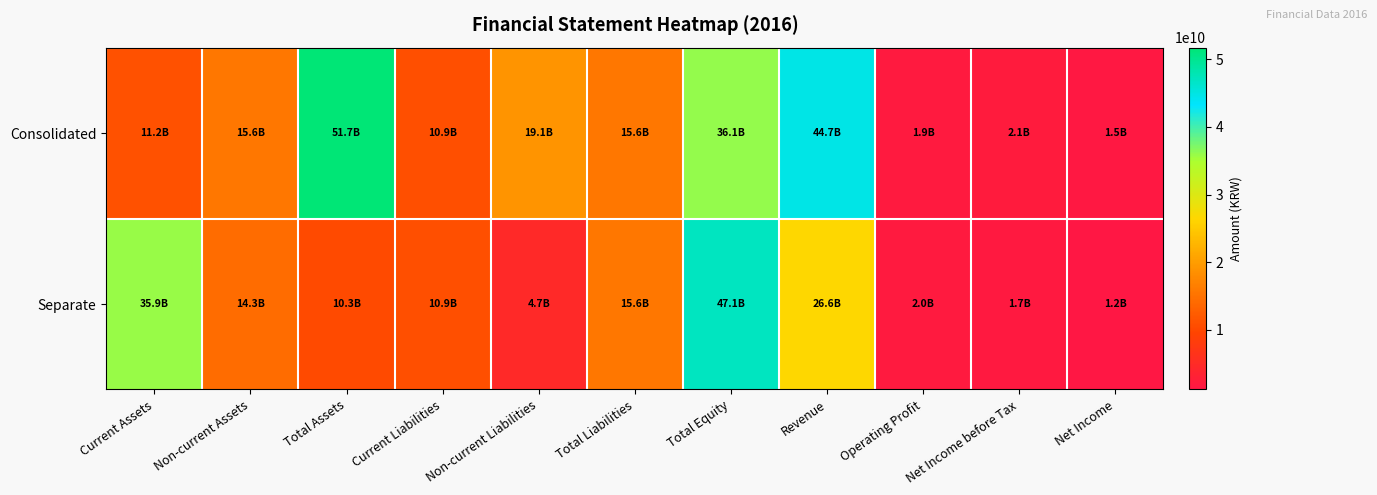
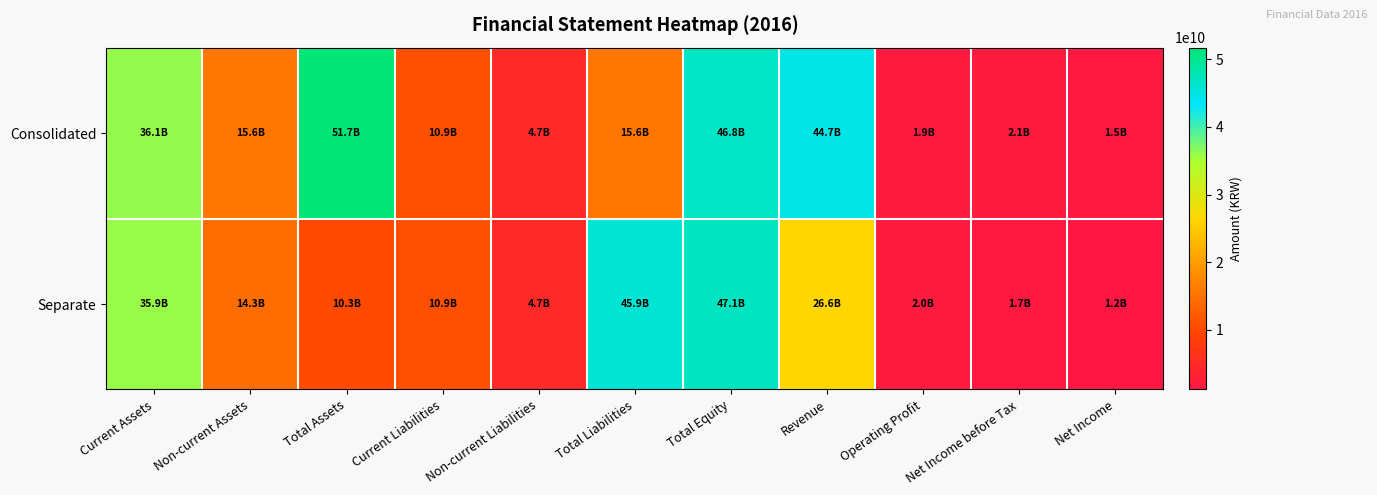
Consolidated, Current Assets: 11.2B -> 36.1B
Consolidated, Non-current Liabilities: 19.1B -> 4.7B
Consolidated, Total Equity: 36.1B -> 46.8B
Separate, Total Liabilities: 15.6B -> 45.9B
